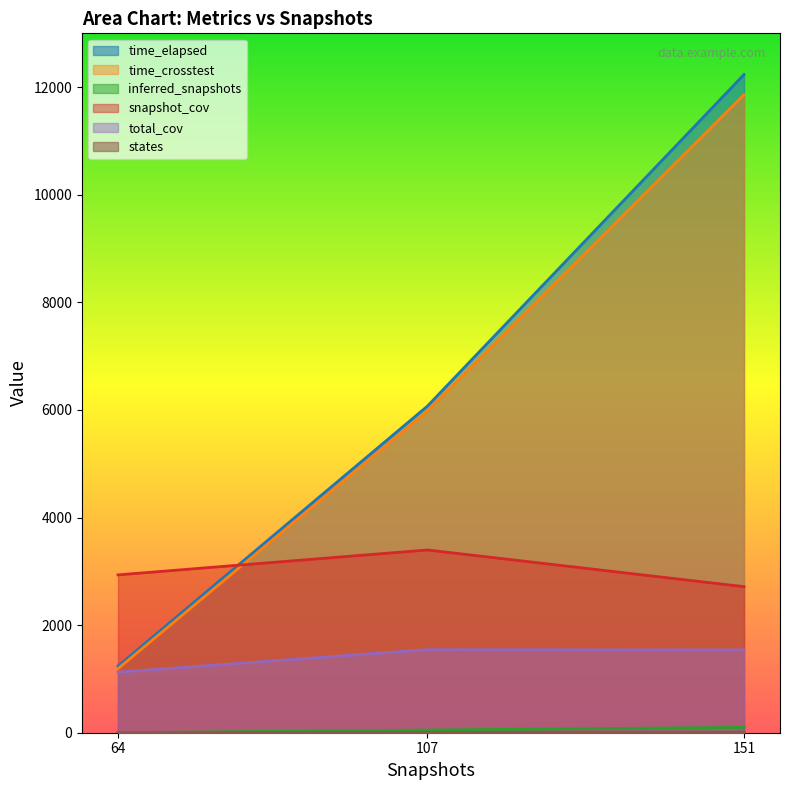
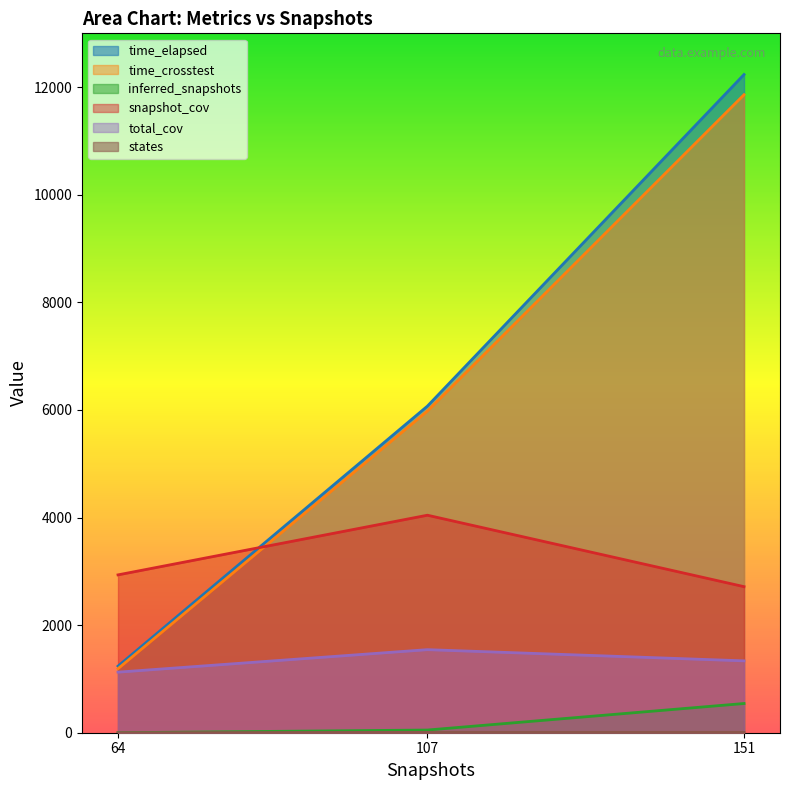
snapshot_cov, 107: 3400 -> 4000
inferred_snapshots, 151: 100 -> 500
total_cov, 151: 1500 -> 1300
